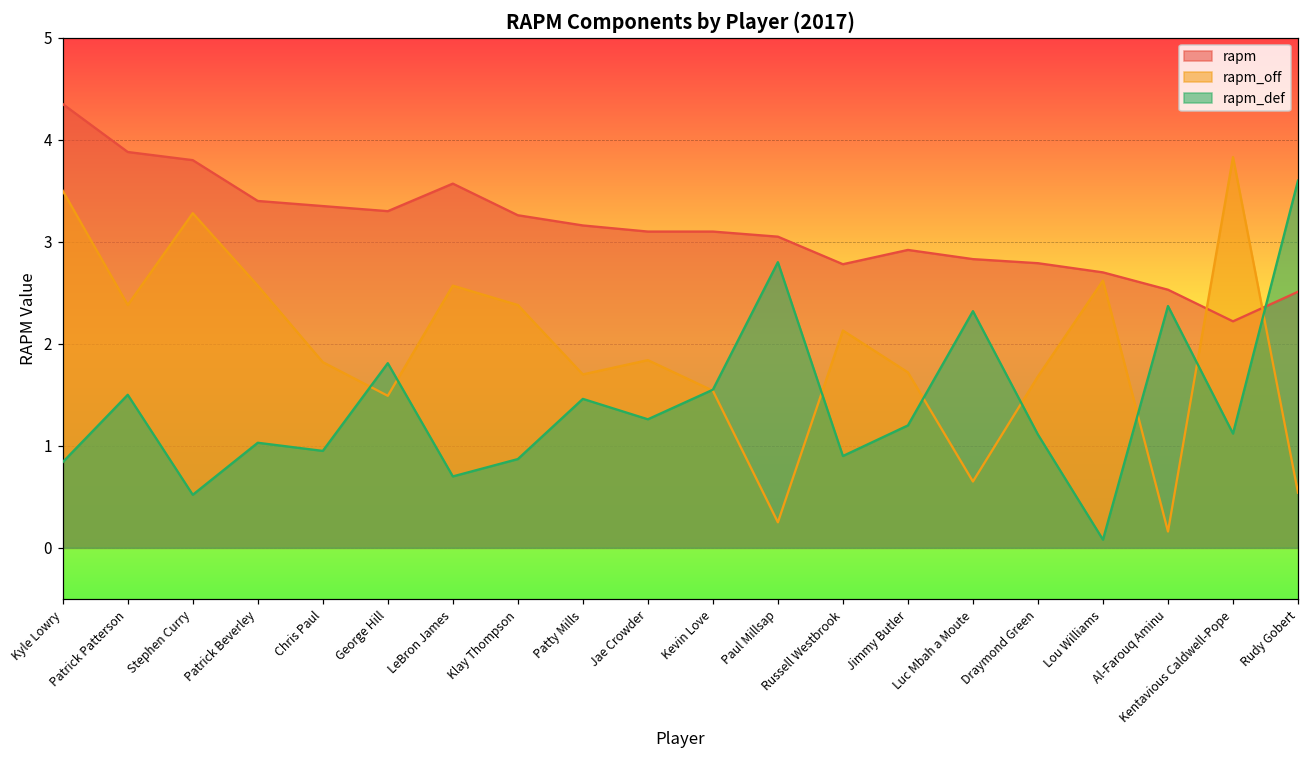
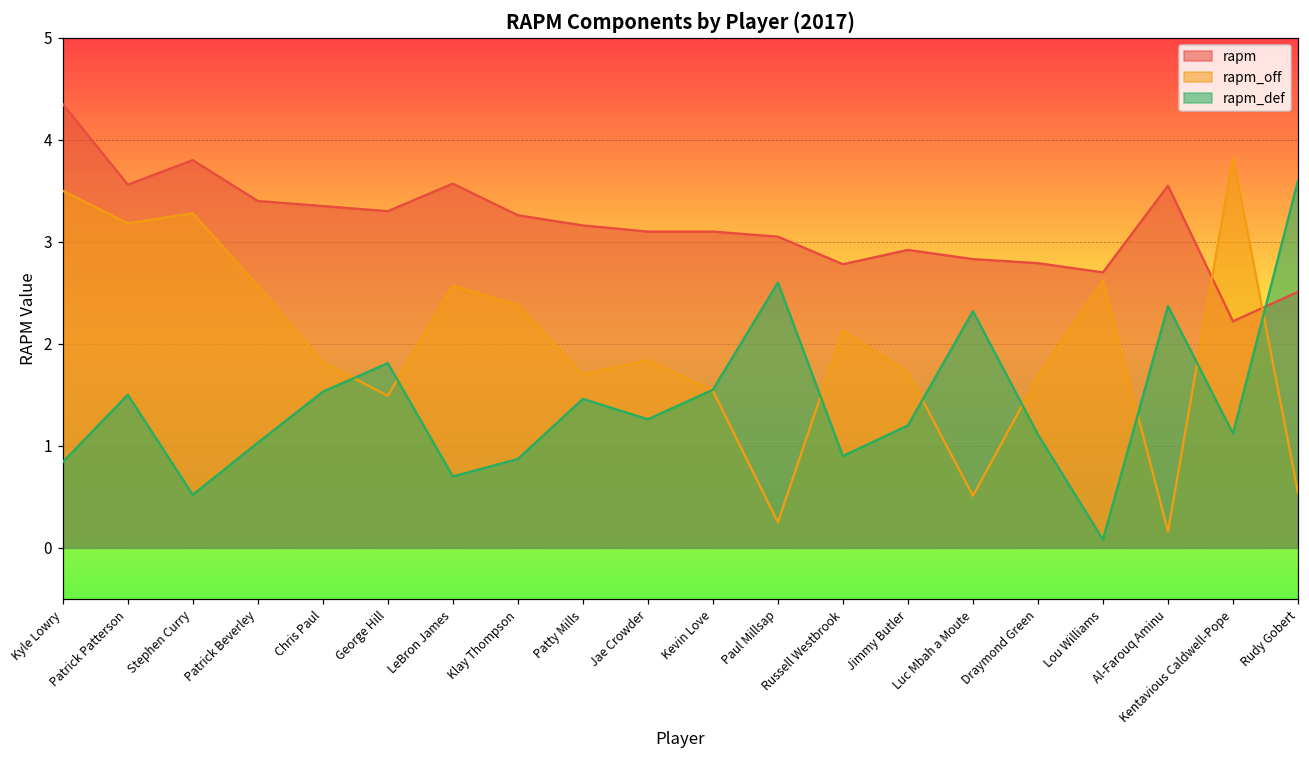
rapm, Patrick Patterson: 3.9 -> 3.6
rapm_off, Patrick Patterson: 2.4 -> 3.2
rapm_def, Chris Paul: 1.0 -> 1.5
rapm_def, Paul Millsap: 2.8 -> 2.6
rapm_off, Luc Mbah a Moute: 0.7 -> 0.5
rapm, Al-Farouq Aminu: 2.5 -> 3.6
